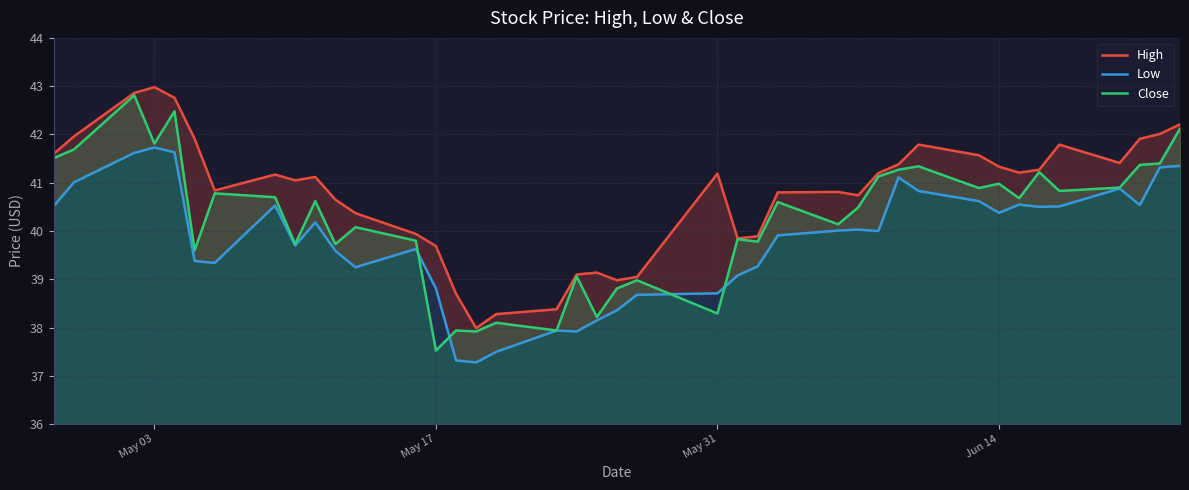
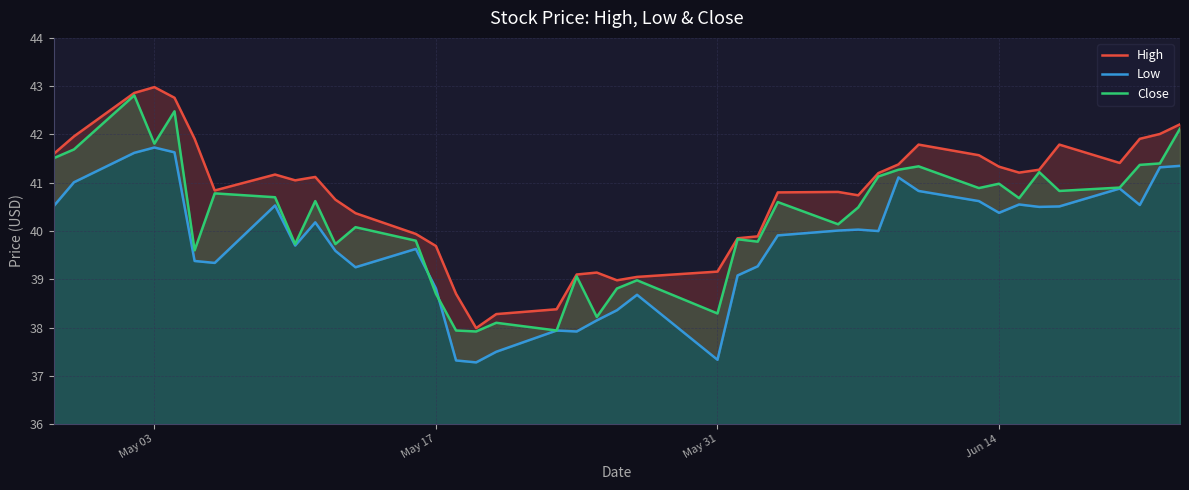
Close, May 17: 37.5 -> 38.7
High, May 31: 41.2 -> 39.2
Low, May 31: 38.7 -> 37.3
